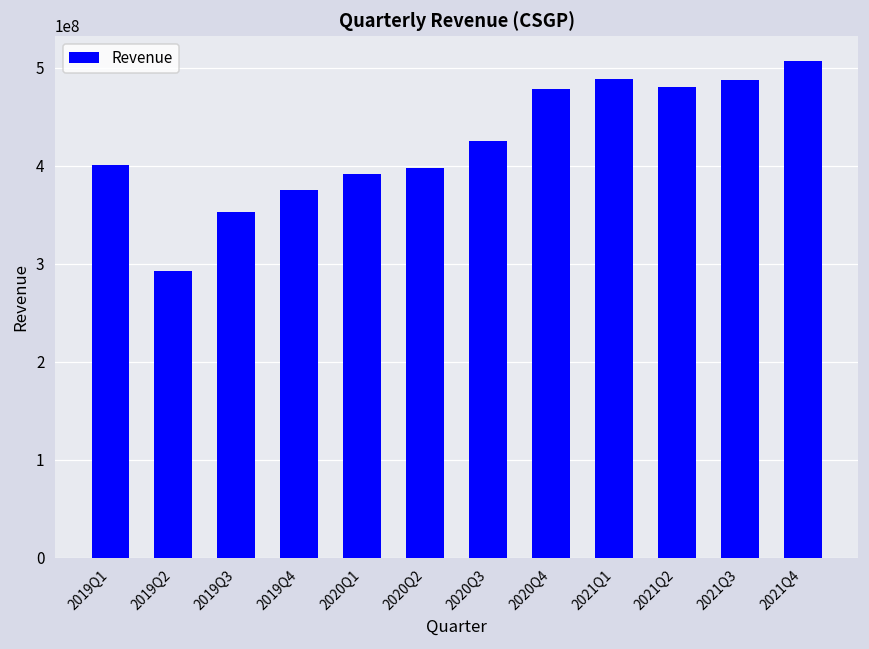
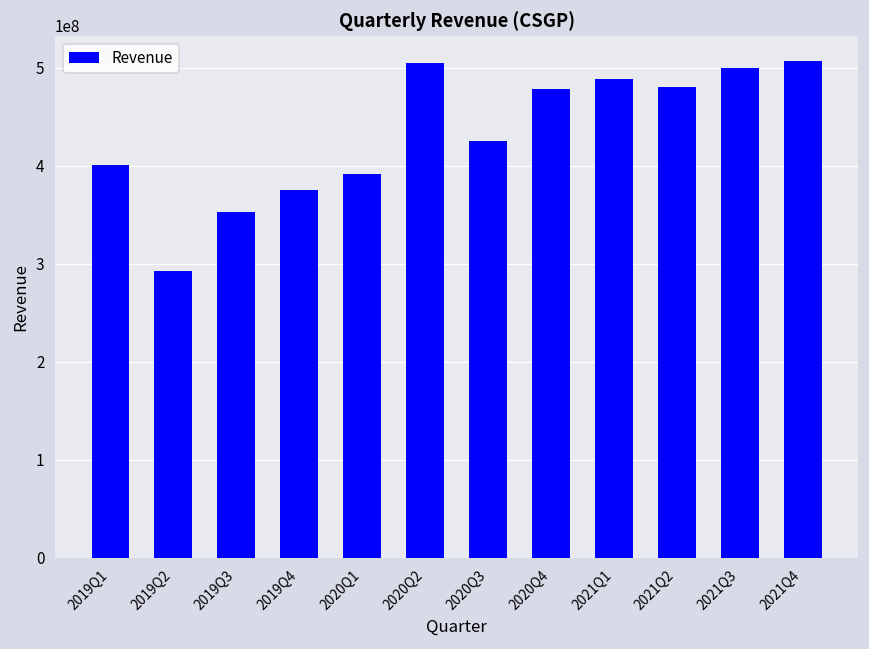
2020Q2: 400000000 -> 510000000
2021Q3: 490000000 -> 500000000
